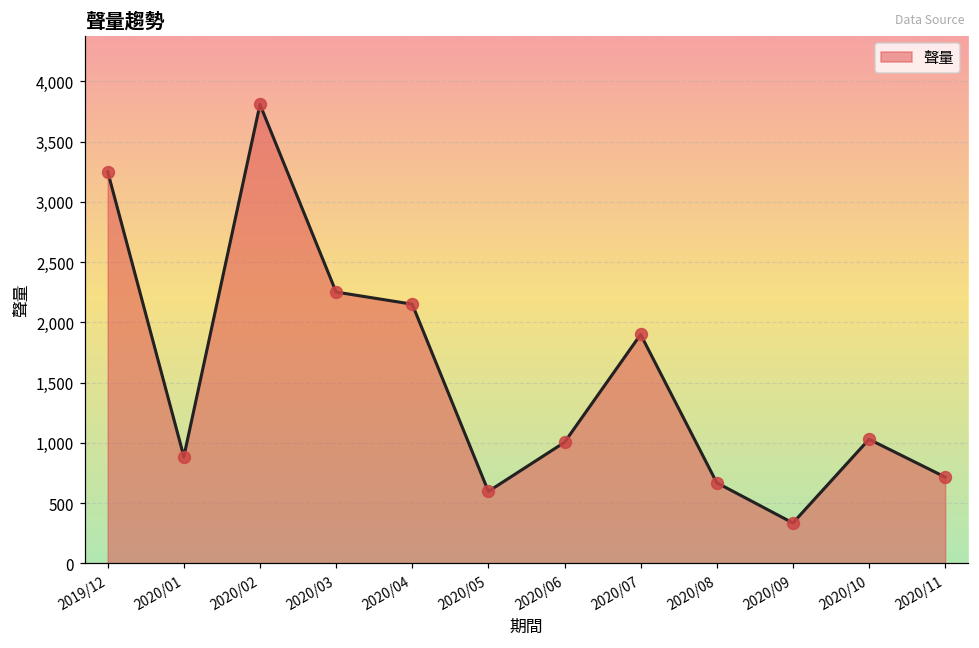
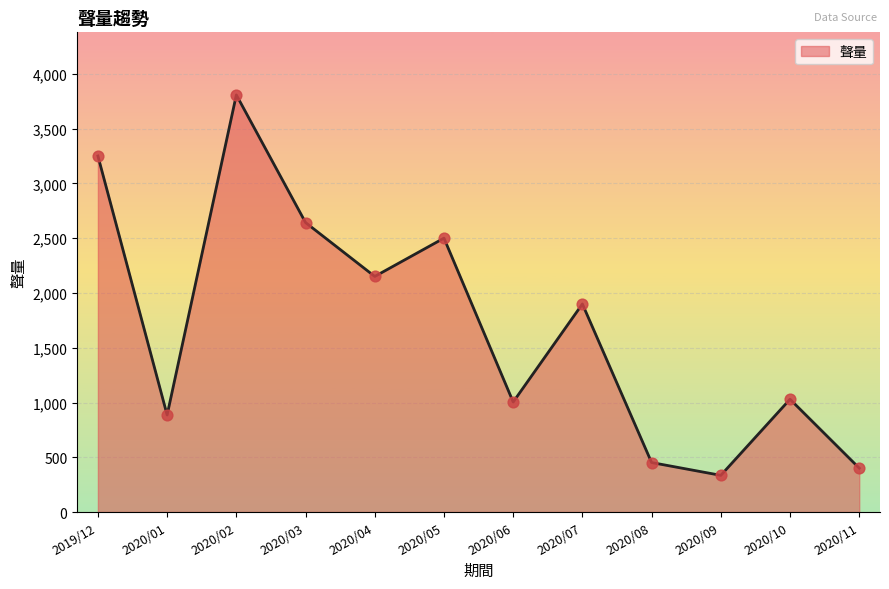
2020/03: 2,250 -> 2,640
2020/05: 600 -> 2,500
2020/08: 670 -> 450
2020/11: 720 -> 400
